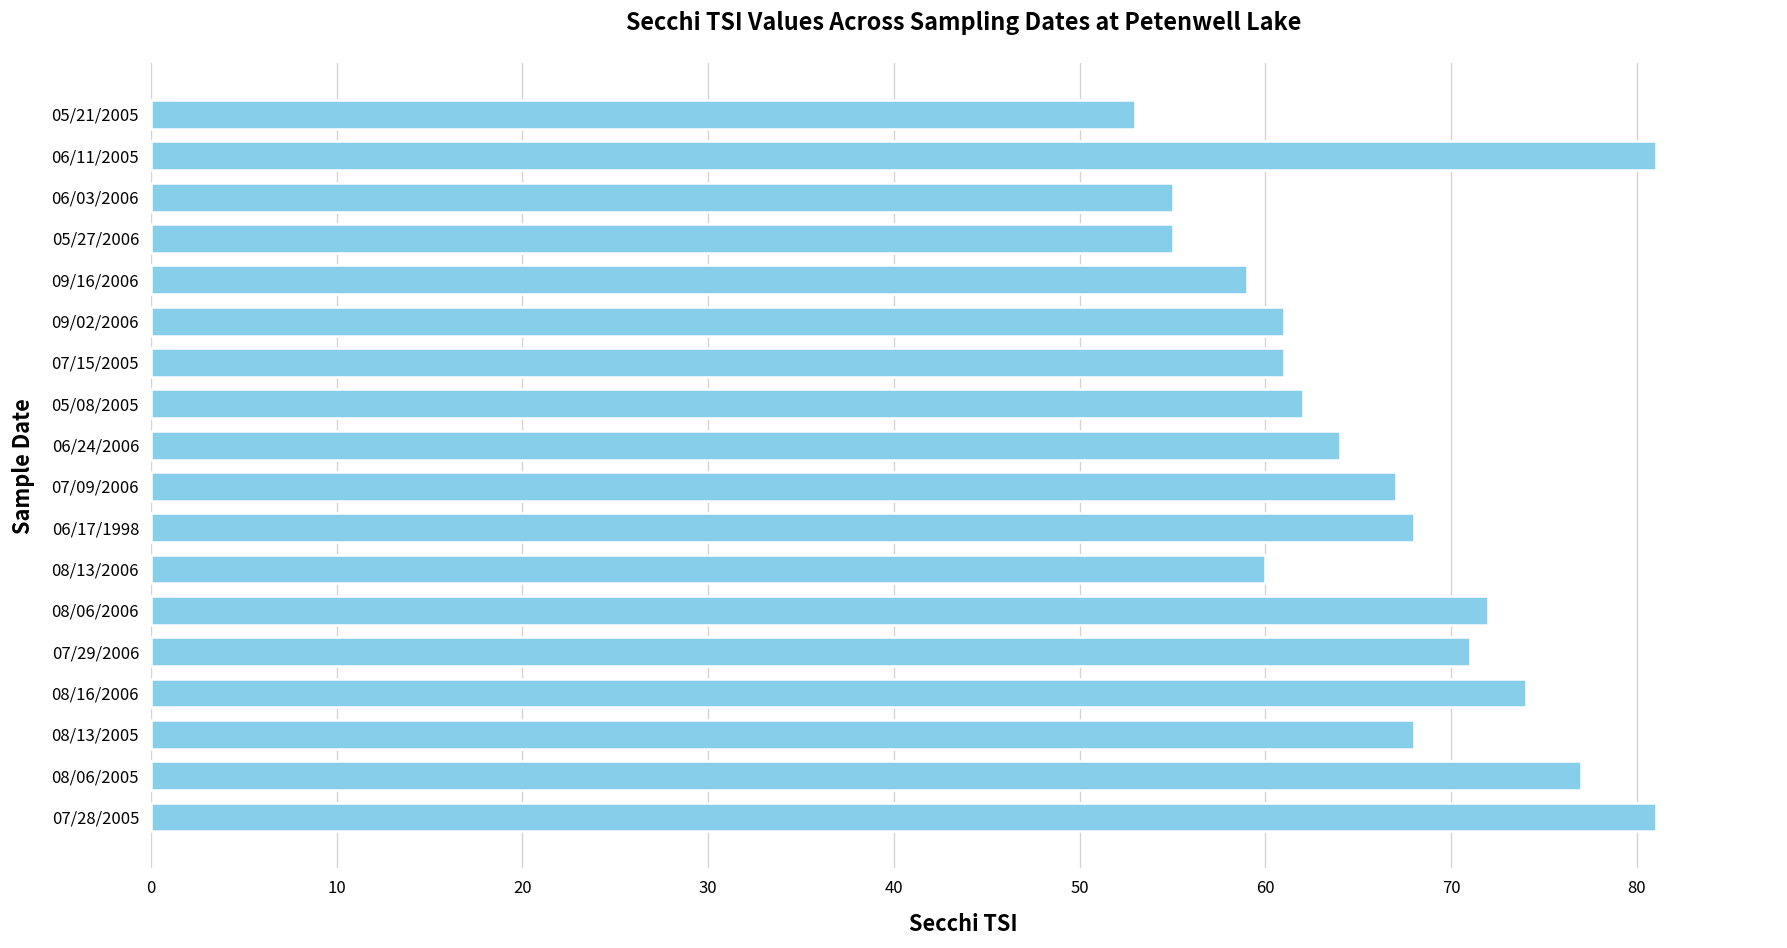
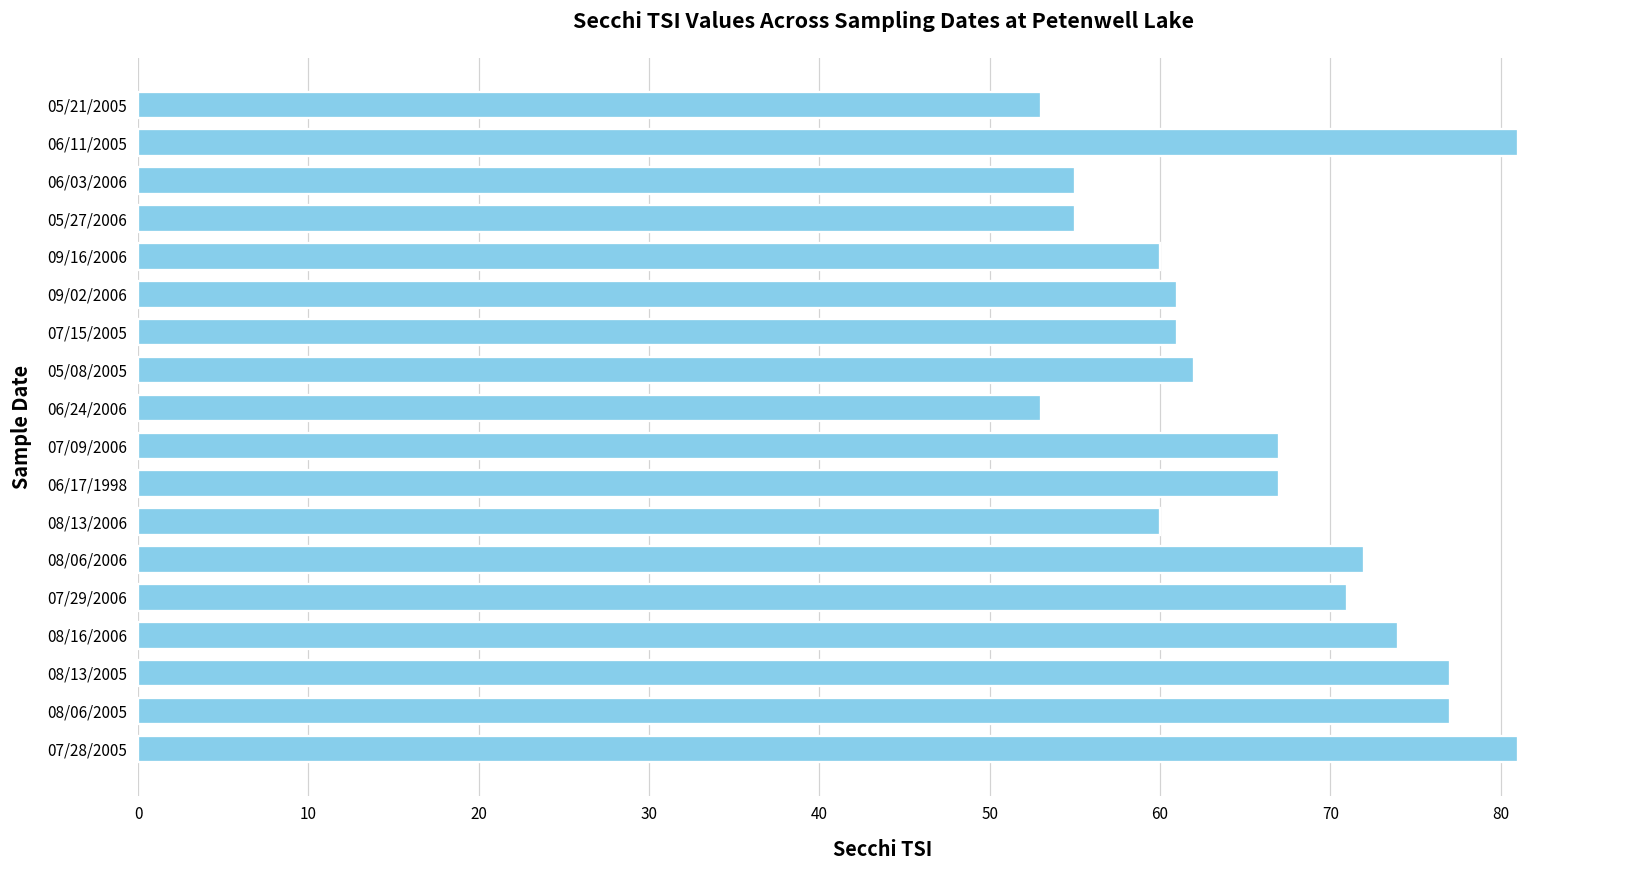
09/16/2006: 59 -> 60
06/24/2006: 64 -> 53
06/17/1998: 68 -> 67
08/13/2005: 68 -> 77
